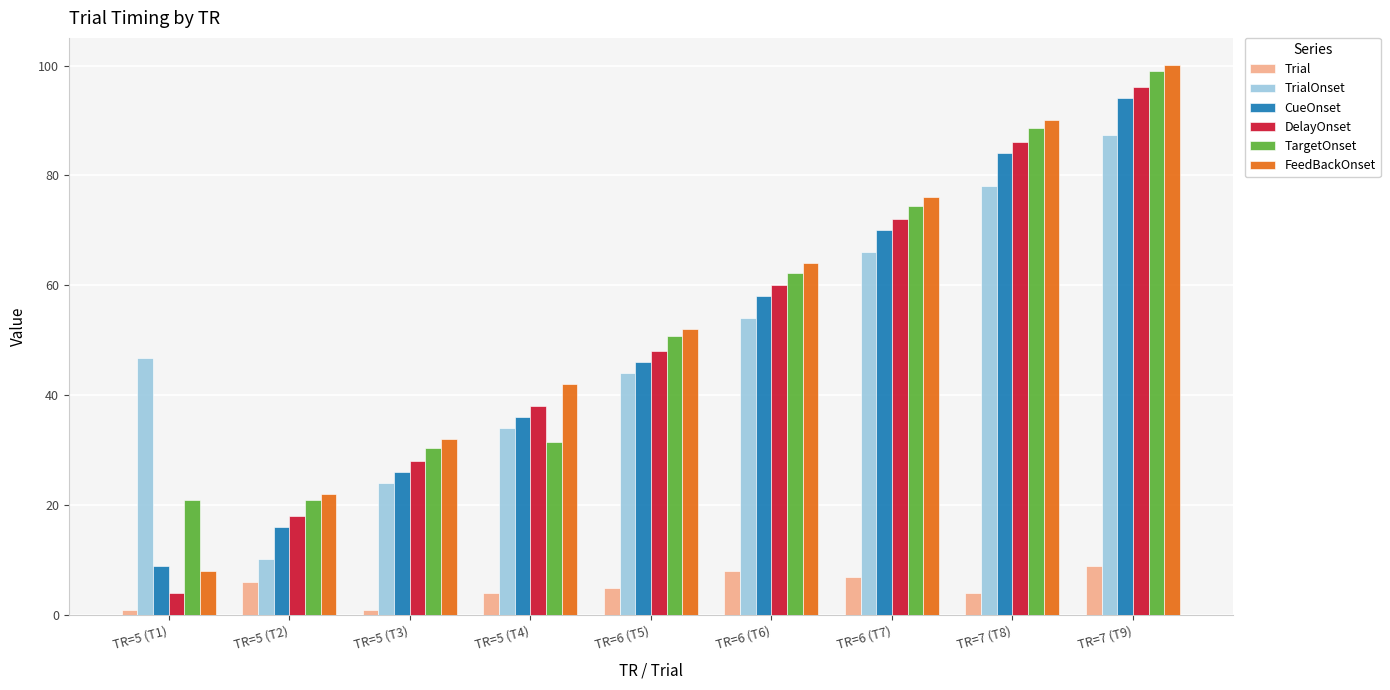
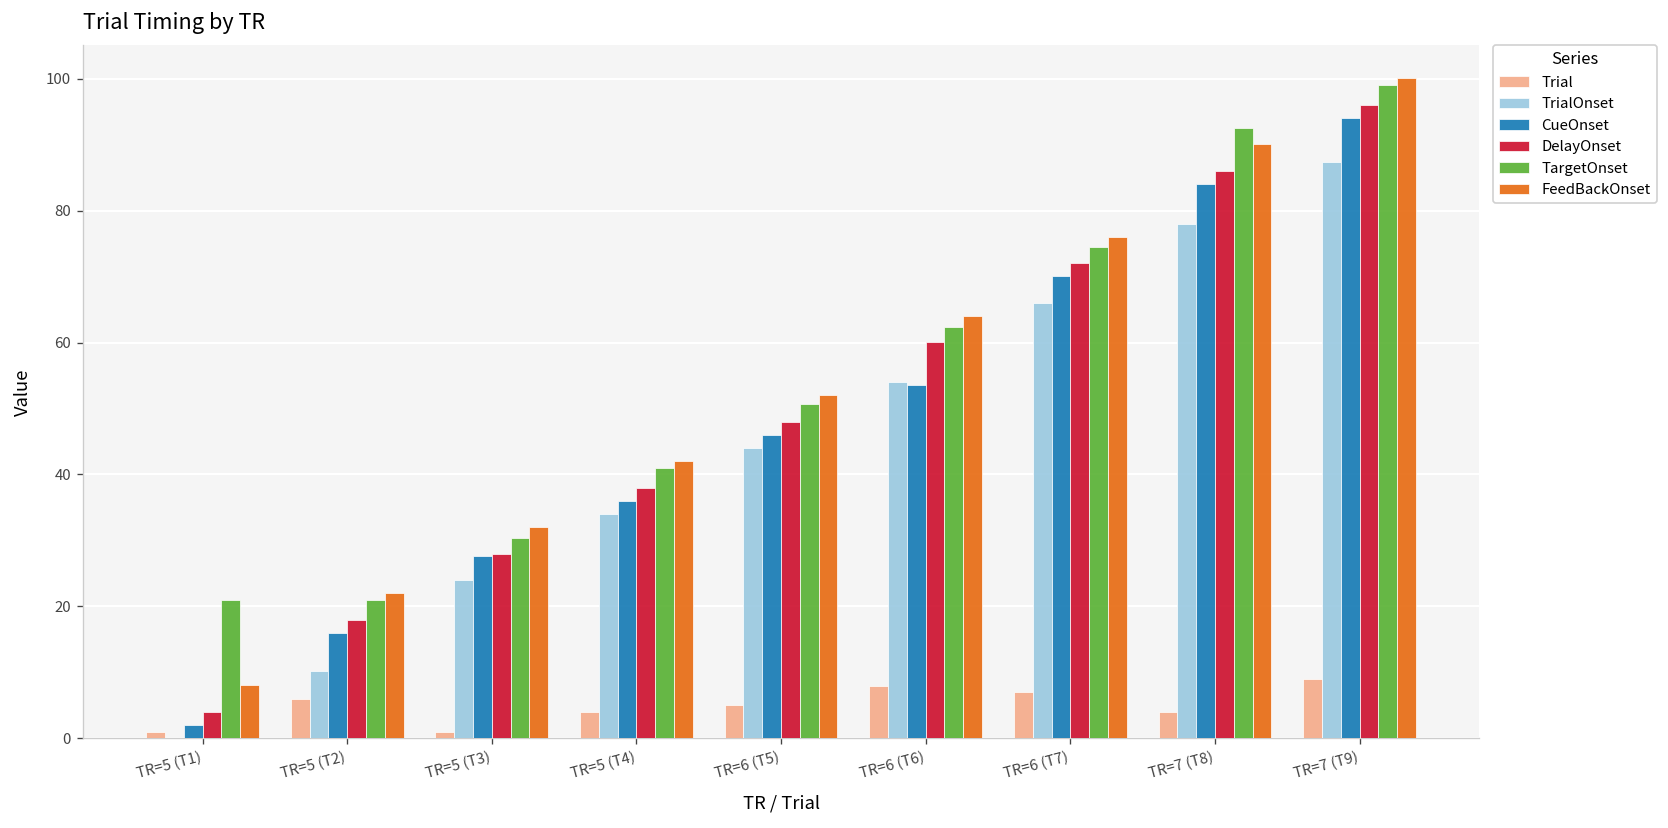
TrialOnset, TR=5 (T1): 47 -> 0
CueOnset, TR=5 (T1): 9 -> 2
CueOnset, TR=5 (T3): 26 -> 28
TargetOnset, TR=5 (T4): 32 -> 41
CueOnset, TR=6 (T6): 58 -> 54
TargetOnset, TR=7 (T8): 89 -> 93
